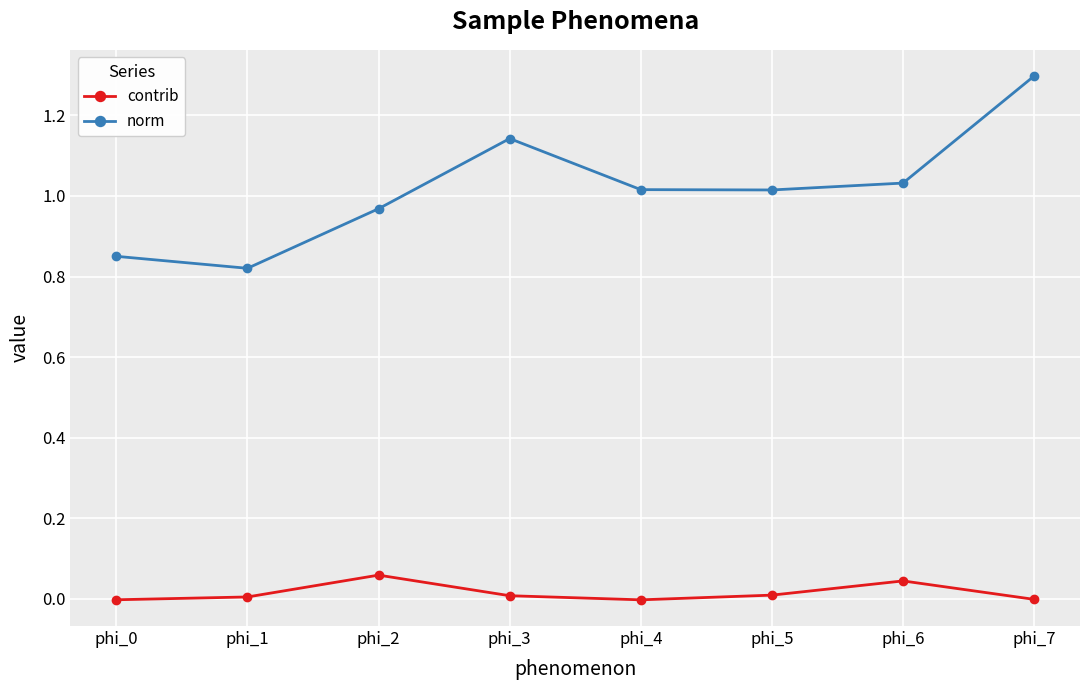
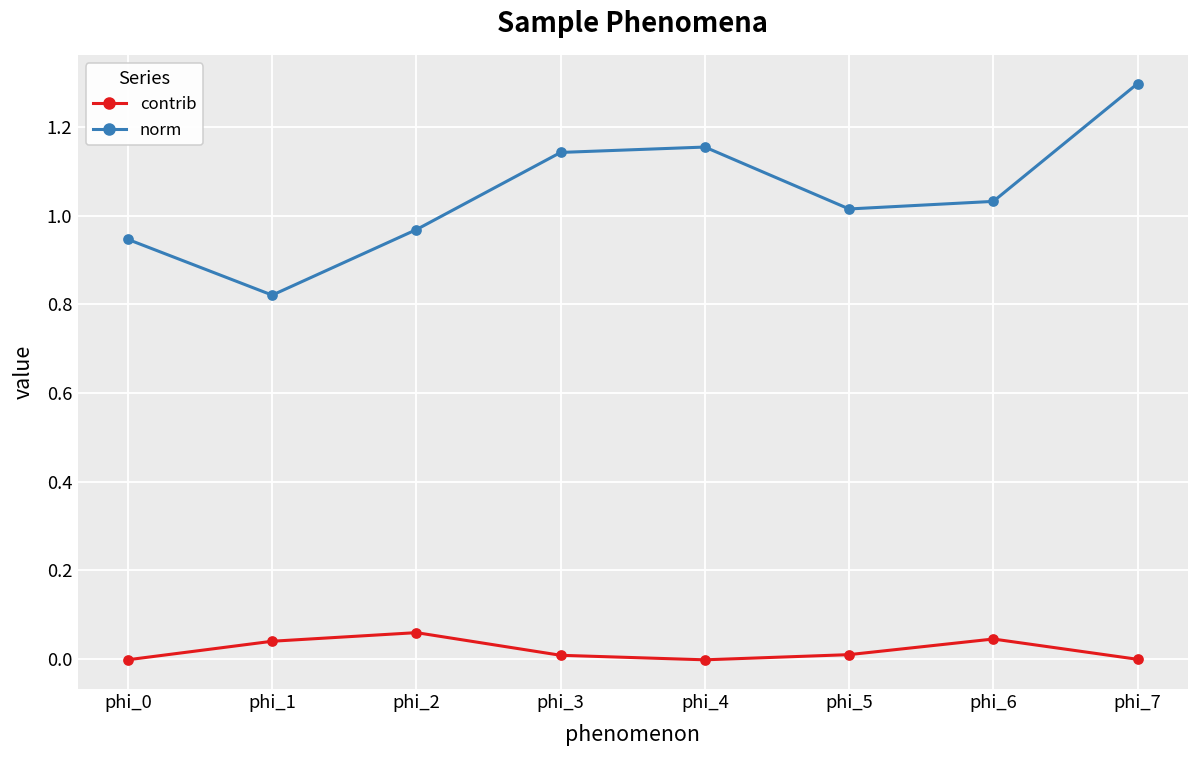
norm, phi_0: 0.85 -> 0.95
contrib, phi_1: 0.01 -> 0.04
norm, phi_4: 1.02 -> 1.15
